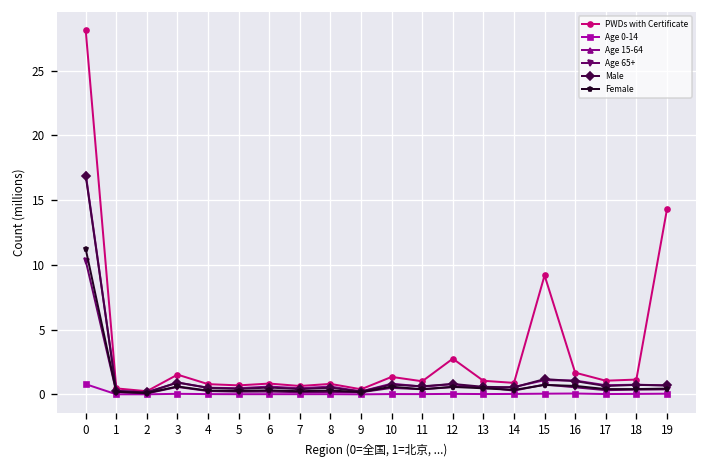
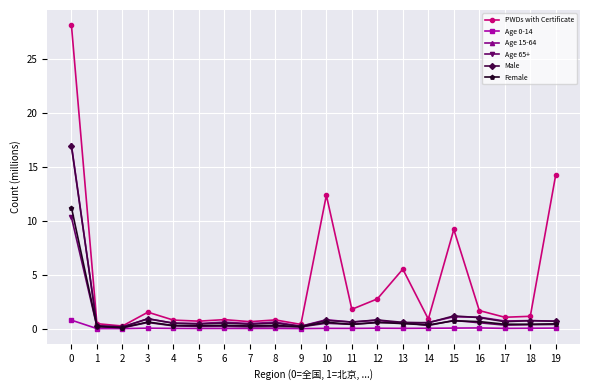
PWDs with Certificate, 10: 1.3 -> 12.4
PWDs with Certificate, 11: 1.0 -> 1.8
PWDs with Certificate, 13: 1.0 -> 5.5
